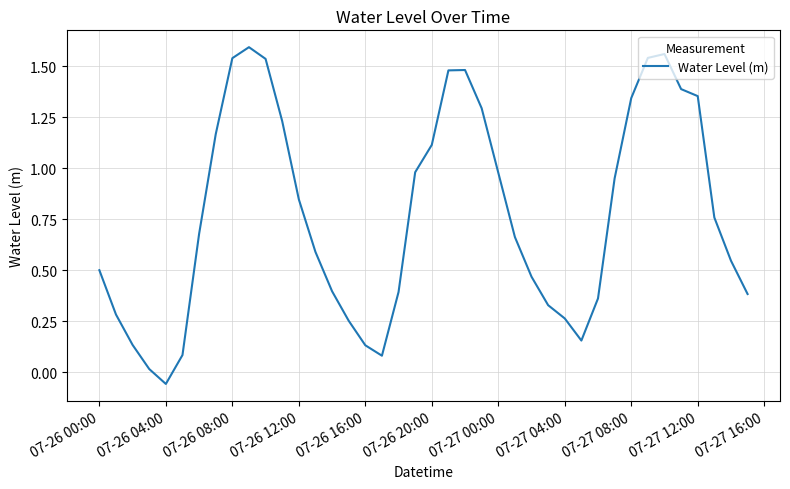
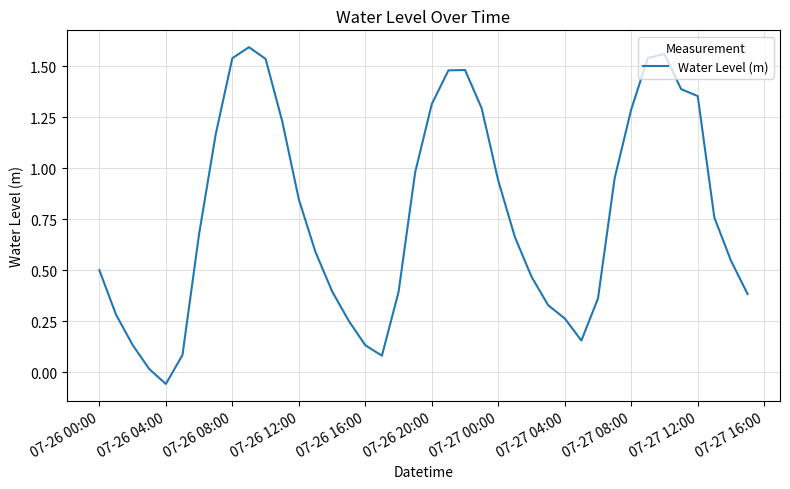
07-26 20:00: 1.11 -> 1.31
07-27 00:00: 0.98 -> 0.94
07-27 08:00: 1.34 -> 1.29
